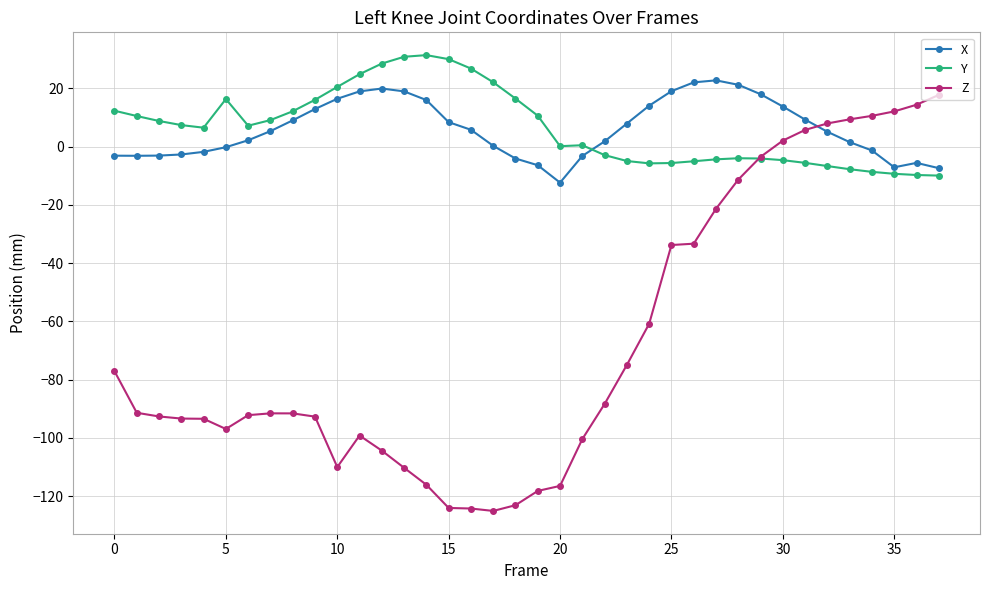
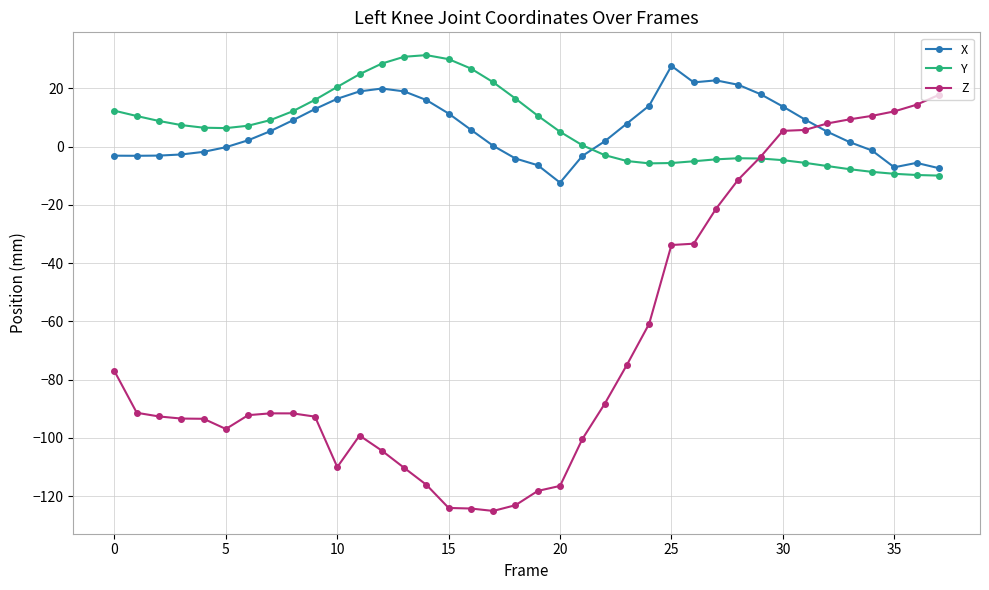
Y, 5: 16 -> 6
X, 15: 8 -> 11
Y, 20: 0 -> 5
X, 25: 19 -> 28
Z, 30: 2 -> 5
